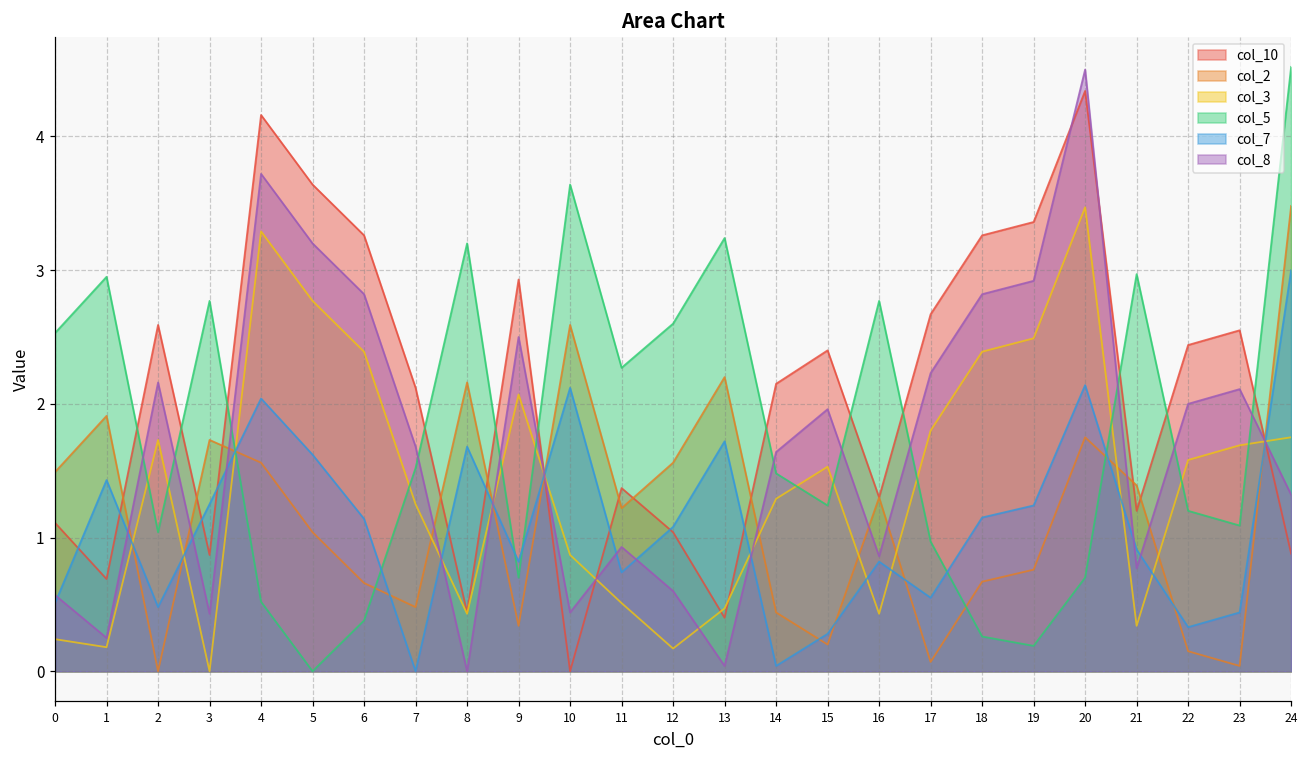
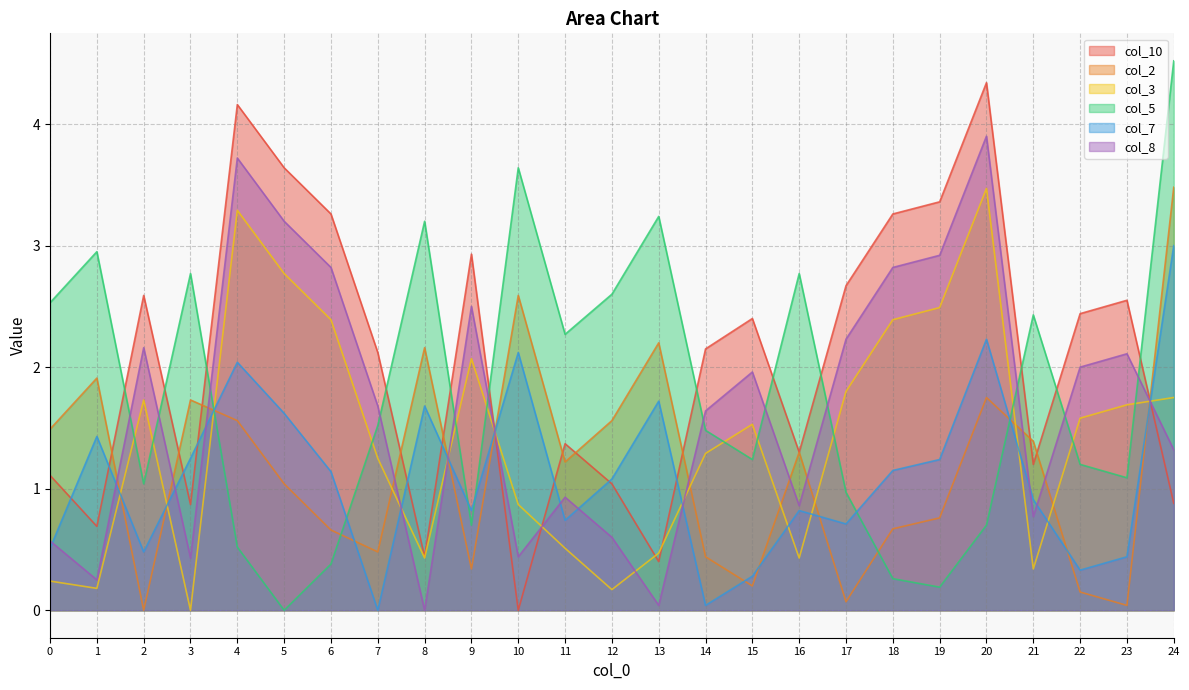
col_7, 17: 0.55 -> 0.71
col_7, 20: 2.14 -> 2.23
col_8, 20: 4.5 -> 3.9
col_5, 21: 2.97 -> 2.43
